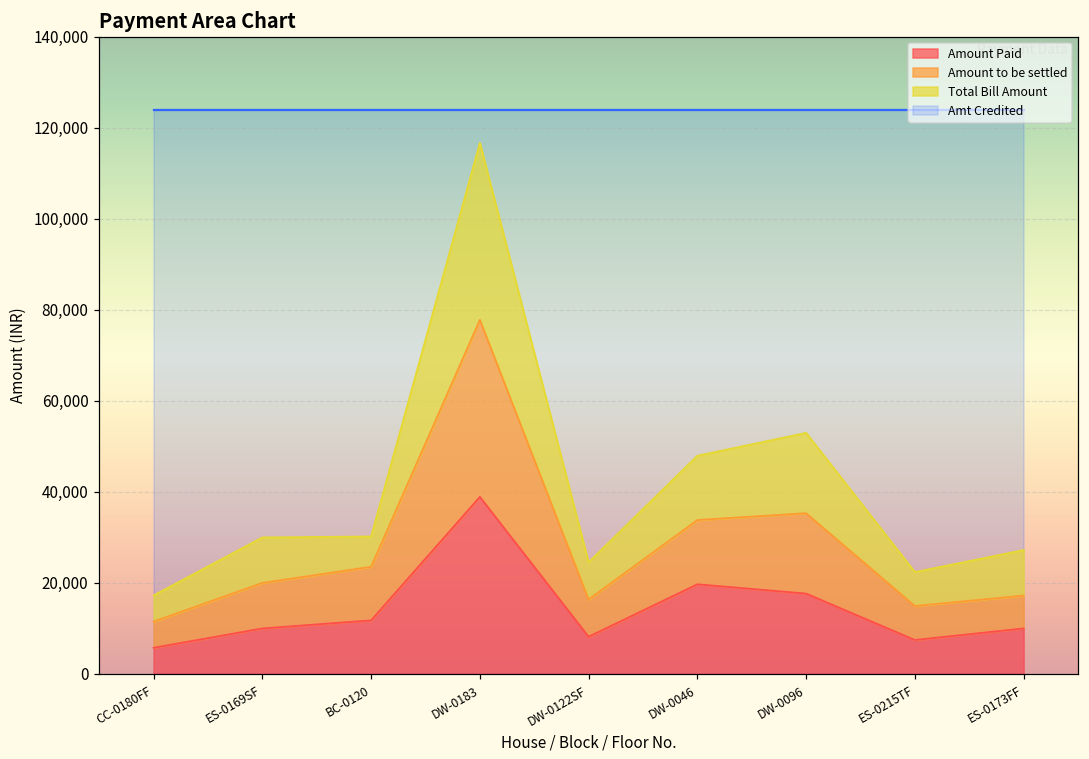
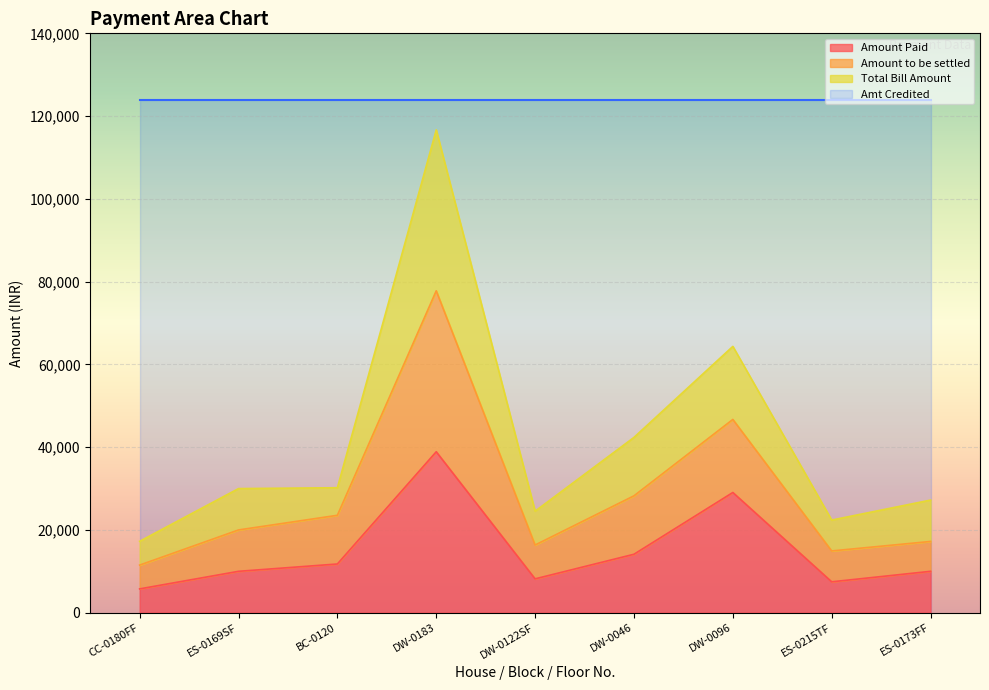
Amount Paid, DW-0046: 20,000 -> 14,000
Amount Paid, DW-0096: 18,000 -> 29,000
